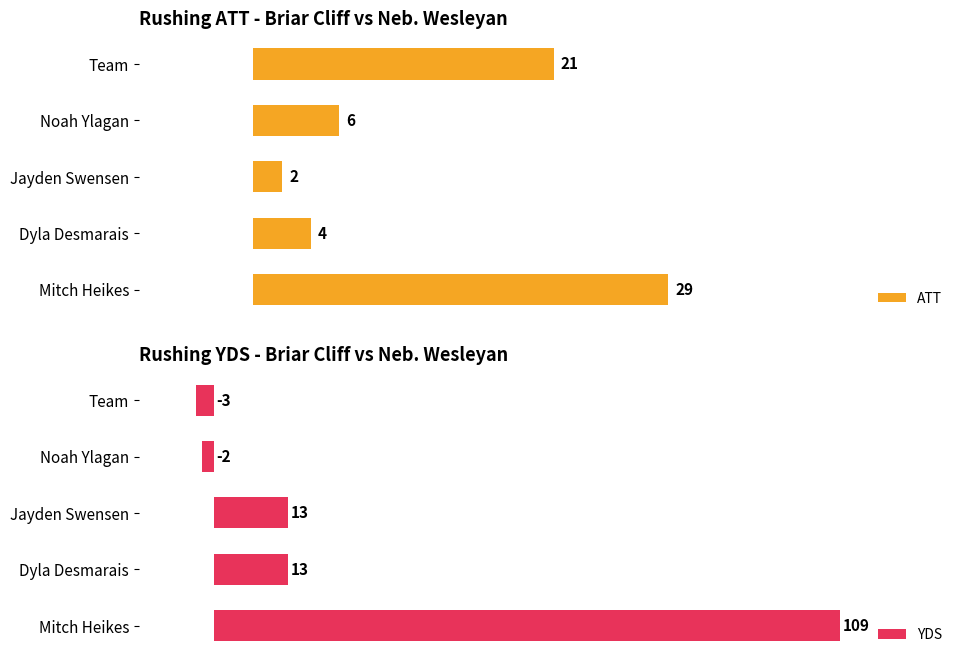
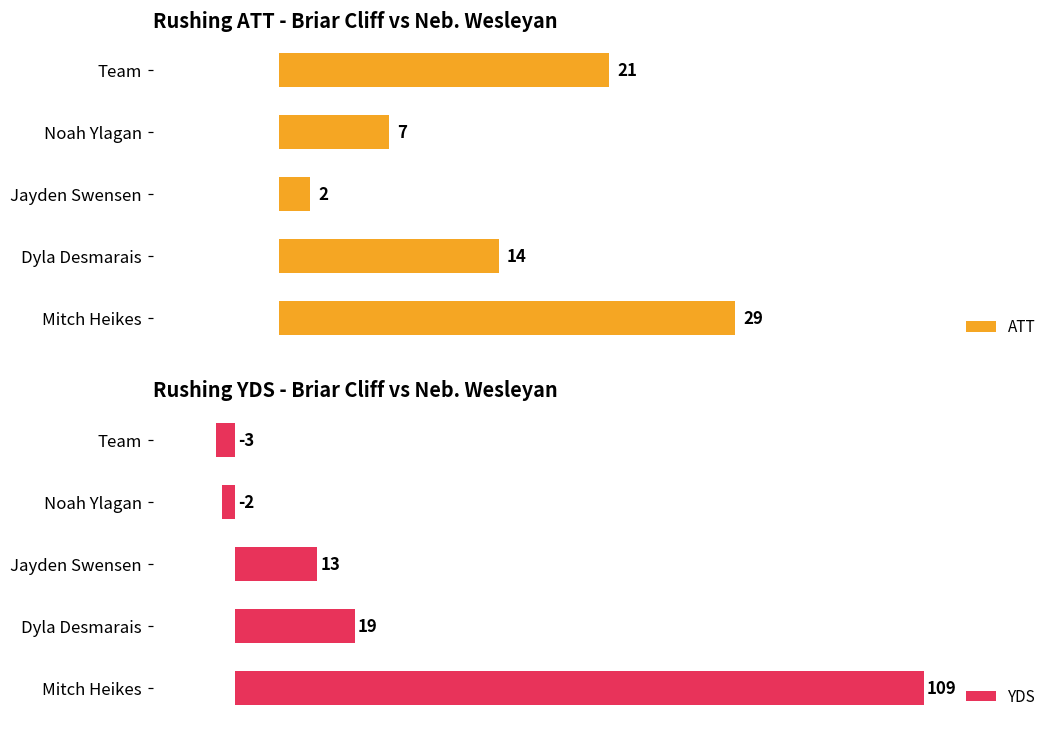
Rushing ATT - Briar Cliff vs Neb. Wesleyan, Noah Ylagan: 6 -> 7
Rushing ATT - Briar Cliff vs Neb. Wesleyan, Dyla Desmarais: 4 -> 14
Rushing YDS - Briar Cliff vs Neb. Wesleyan, Dyla Desmarais: 13 -> 19
